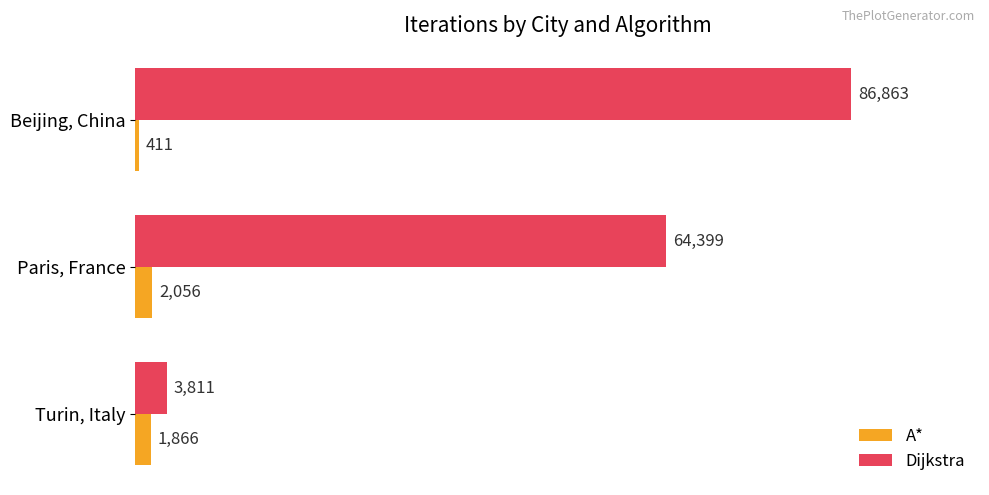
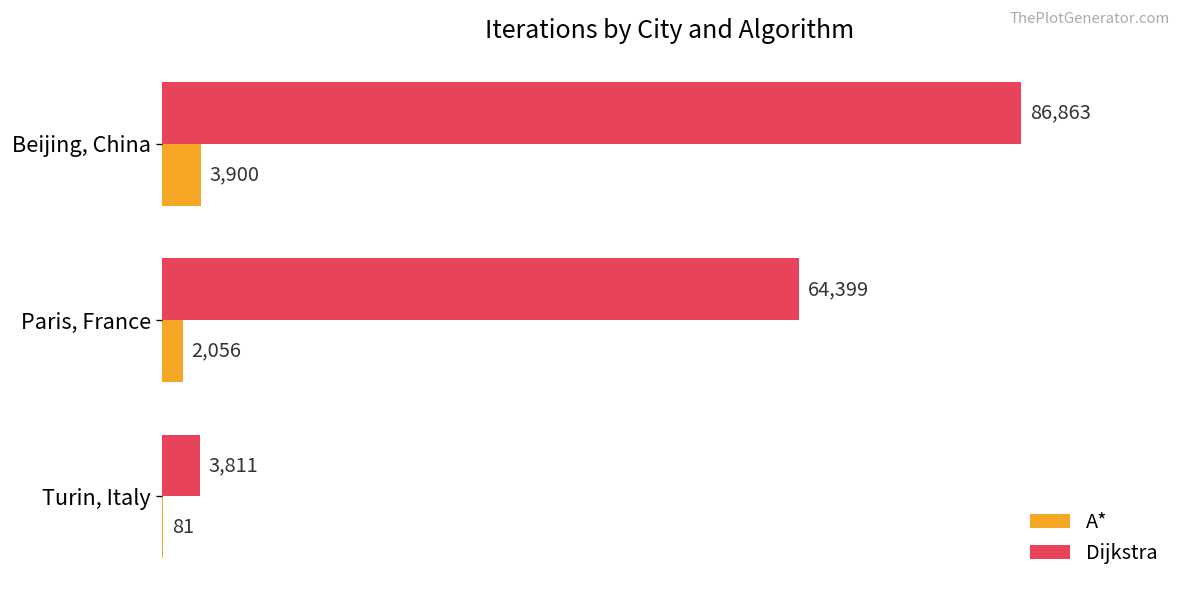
A*, Beijing, China: 411 -> 3,900
A*, Turin, Italy: 1,866 -> 81
